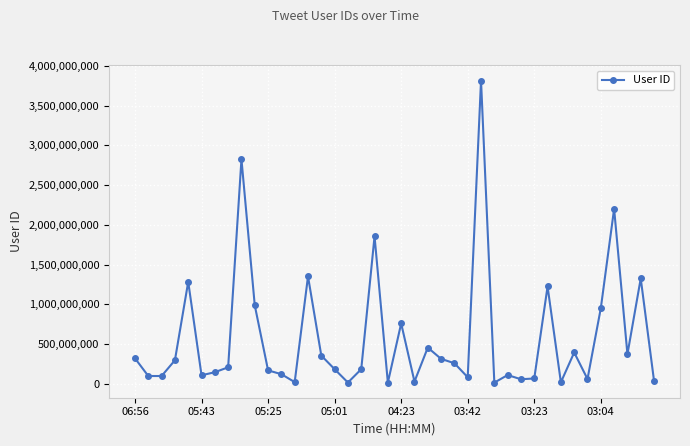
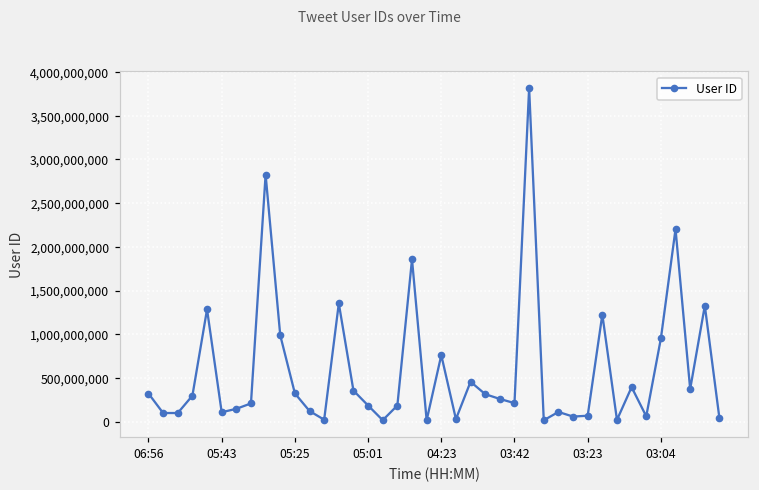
05:25: 200,000,000 -> 300,000,000
03:42: 100,000,000 -> 200,000,000
